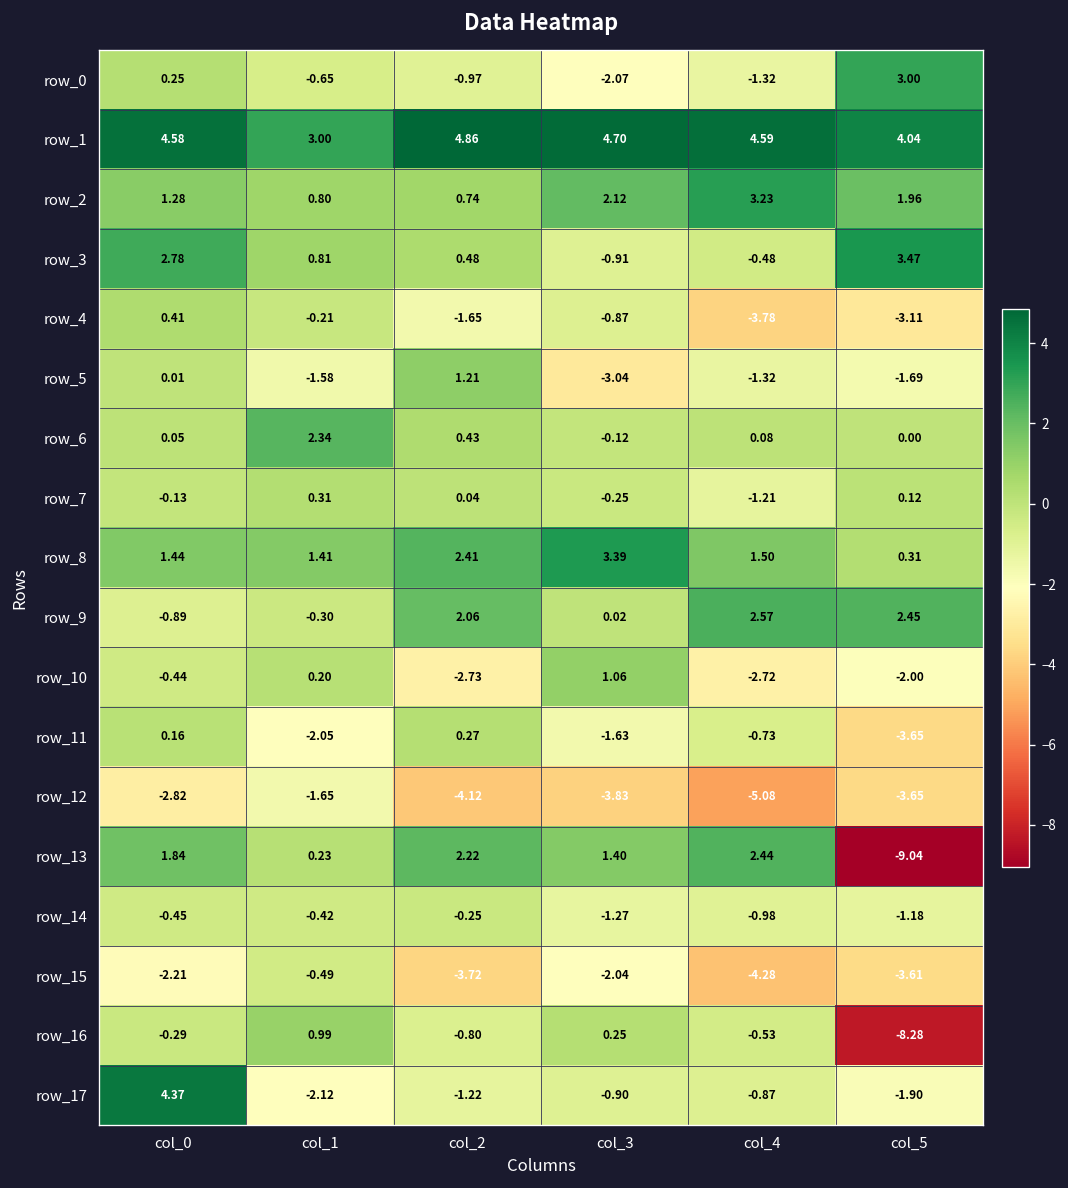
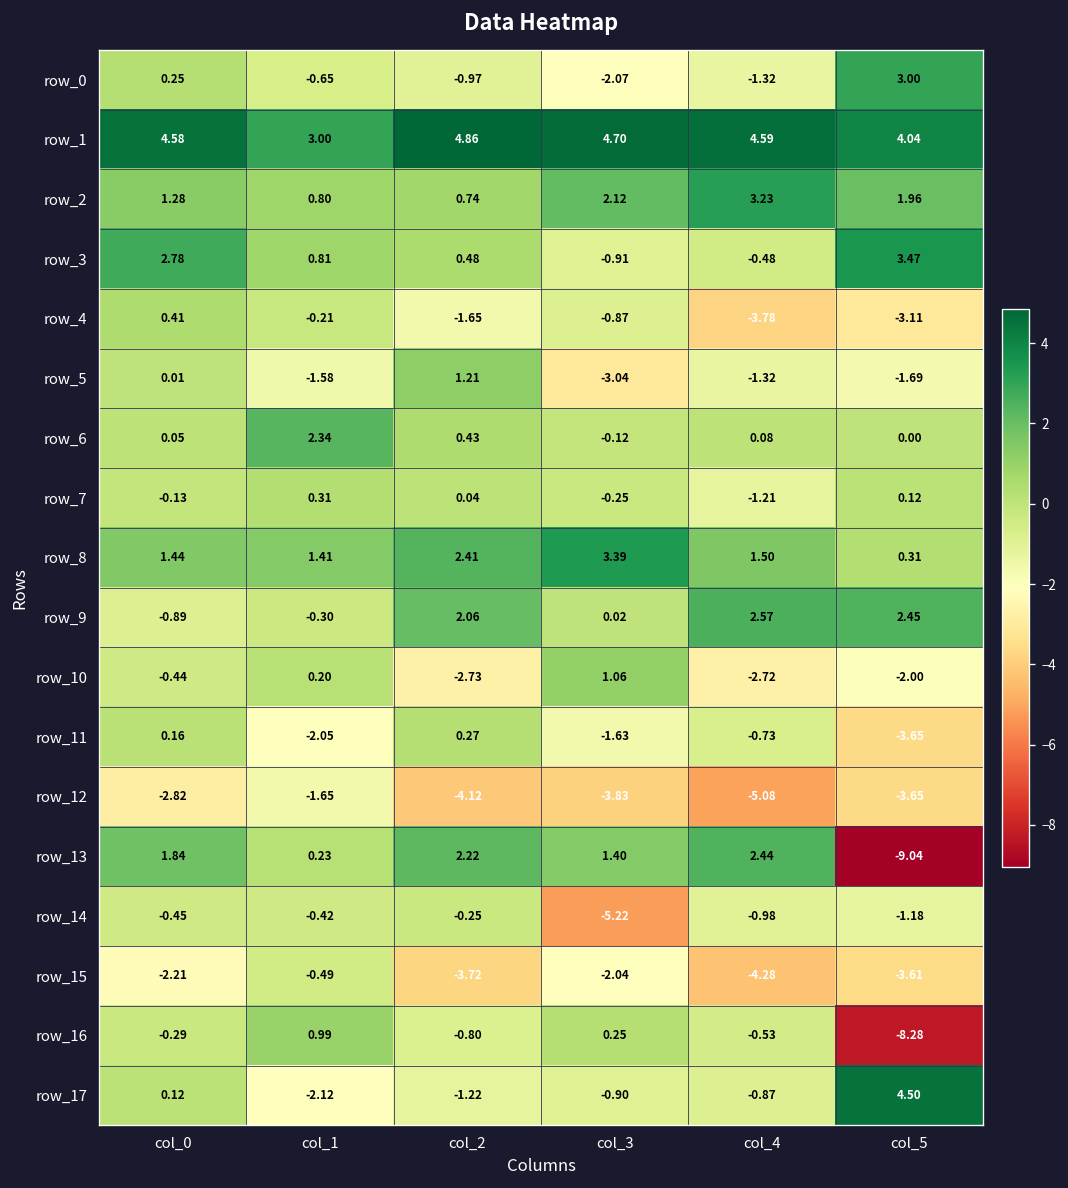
row_14, col_3: -1.27 -> -5.22
row_17, col_0: 4.37 -> 0.12
row_17, col_5: -1.90 -> 4.50
